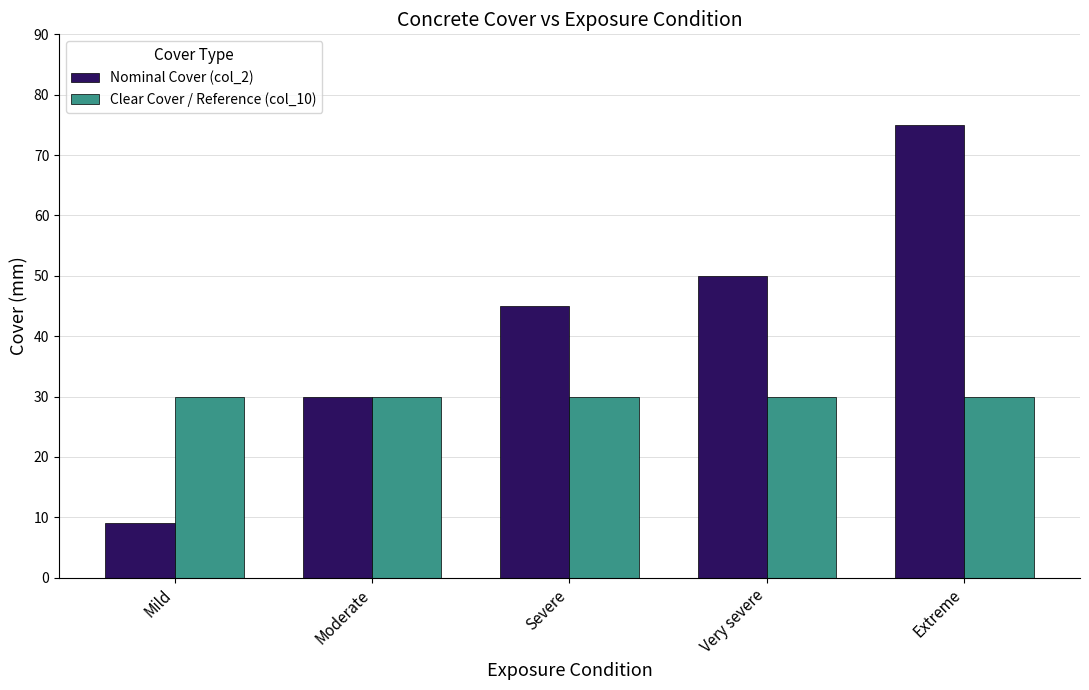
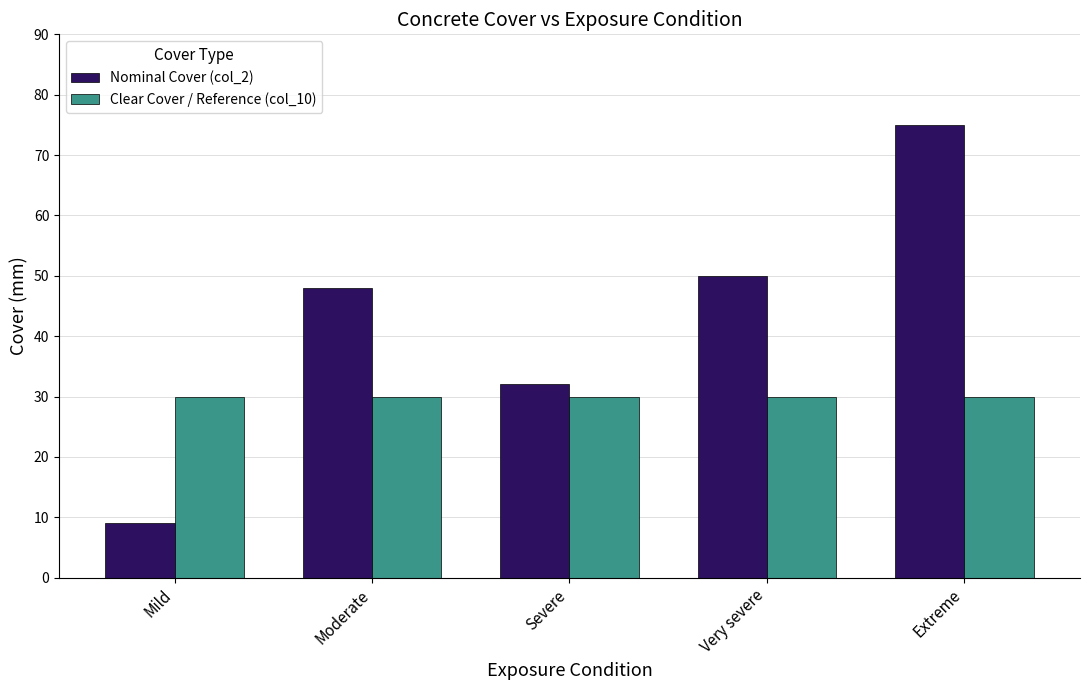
Nominal Cover (col_2), Moderate: 30 -> 48
Nominal Cover (col_2), Severe: 45 -> 32
